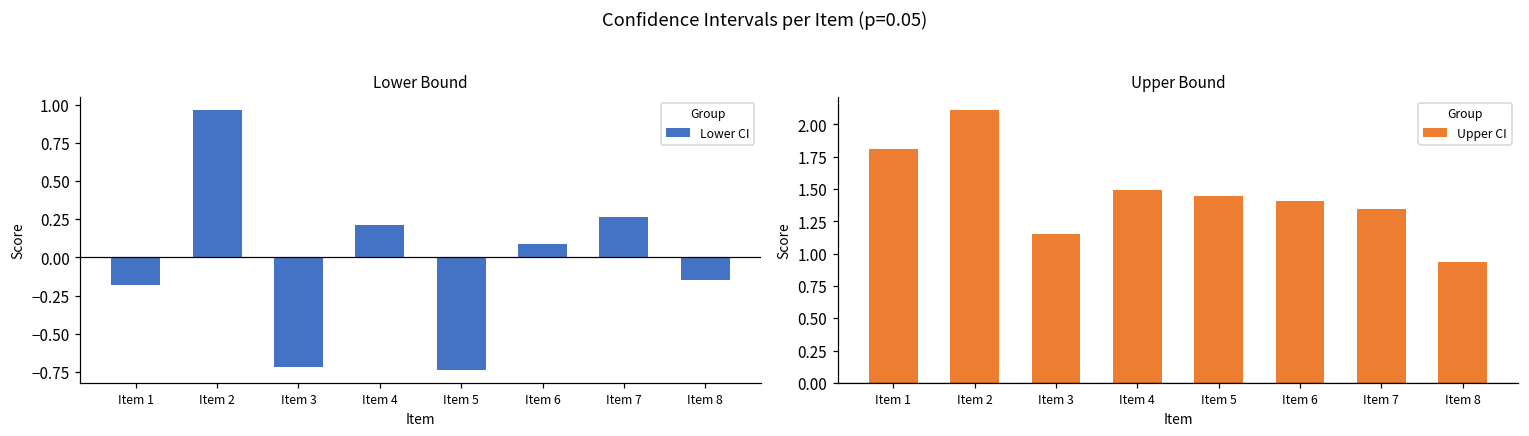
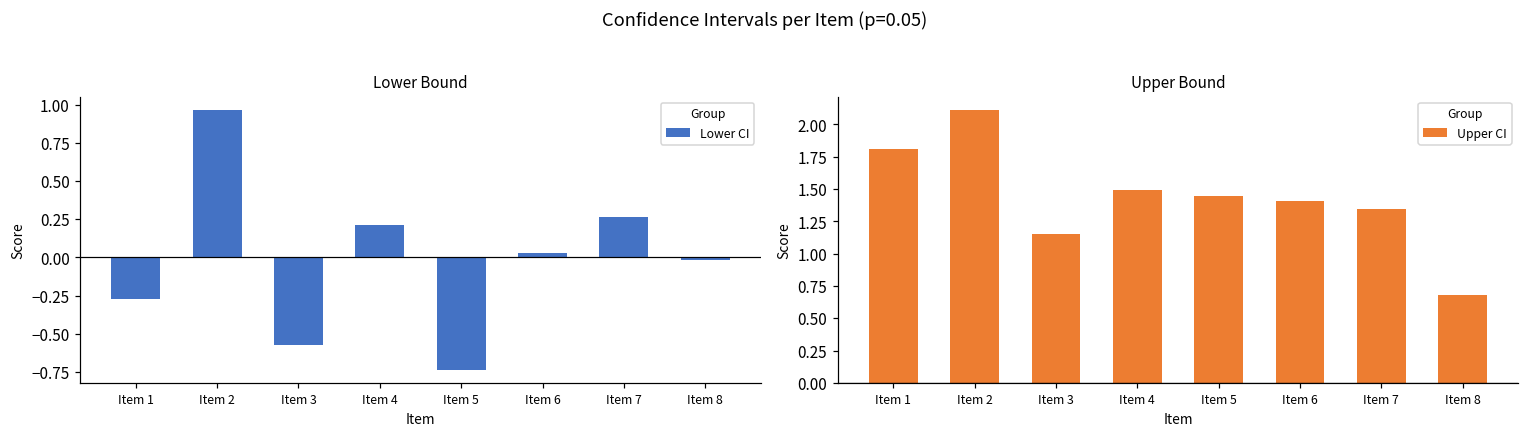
Lower Bound, Item 1: -0.18 -> -0.28
Lower Bound, Item 3: -0.72 -> -0.57
Lower Bound, Item 6: 0.09 -> 0.03
Lower Bound, Item 8: -0.15 -> -0.02
Upper Bound, Item 8: 0.94 -> 0.68
